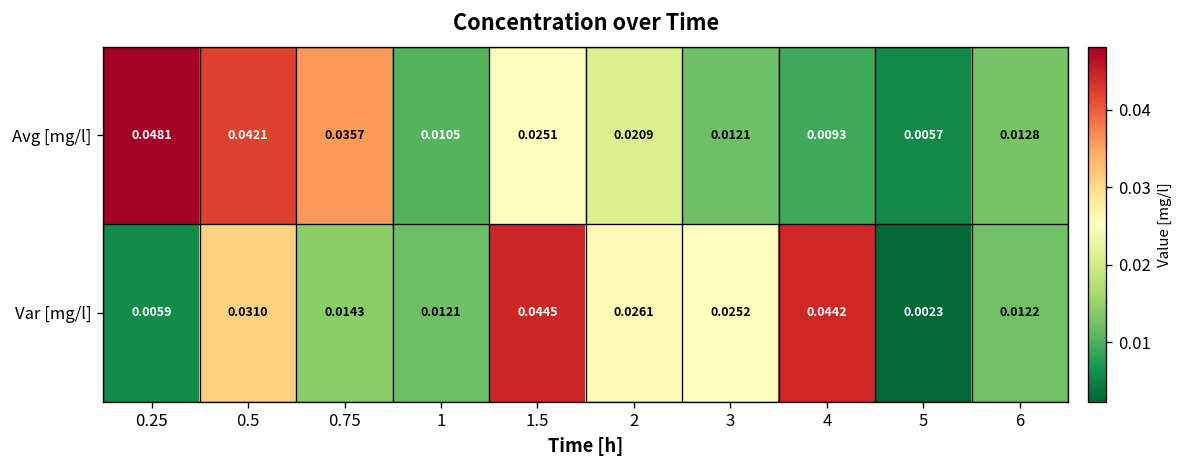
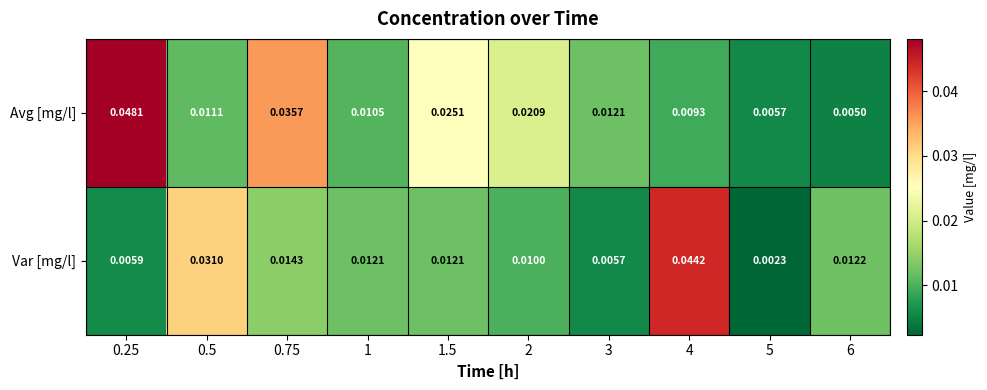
Avg [mg/l], 0.5: 0.0421 -> 0.0111
Avg [mg/l], 6: 0.0128 -> 0.0050
Var [mg/l], 1.5: 0.0445 -> 0.0121
Var [mg/l], 2: 0.0261 -> 0.0100
Var [mg/l], 3: 0.0252 -> 0.0057
